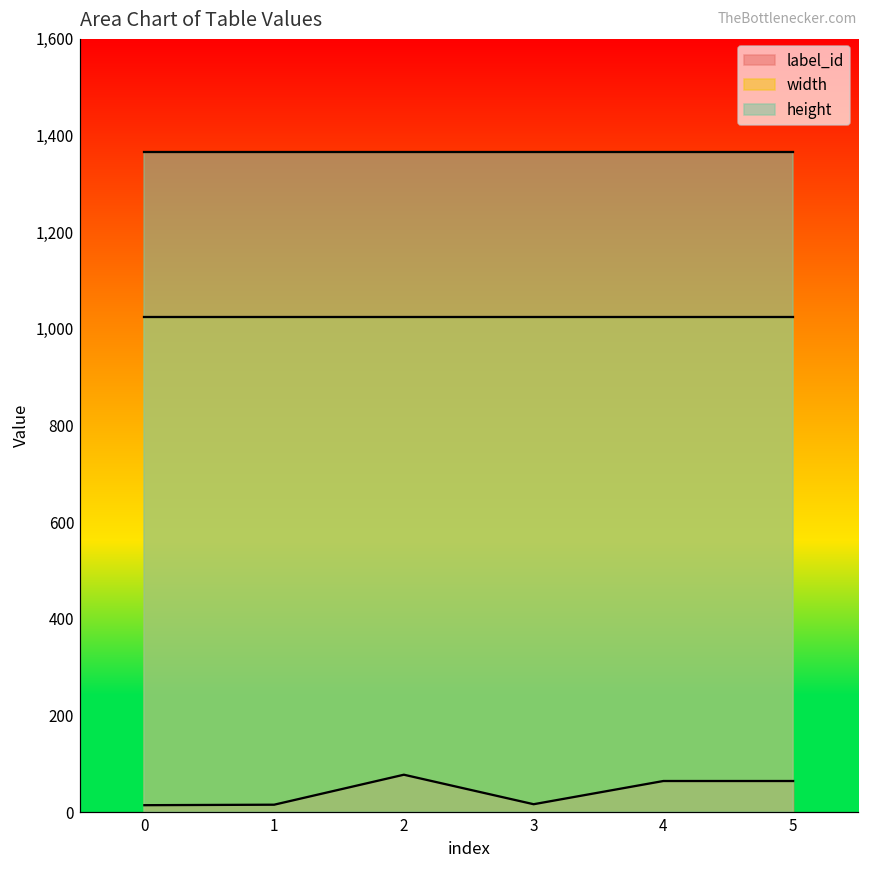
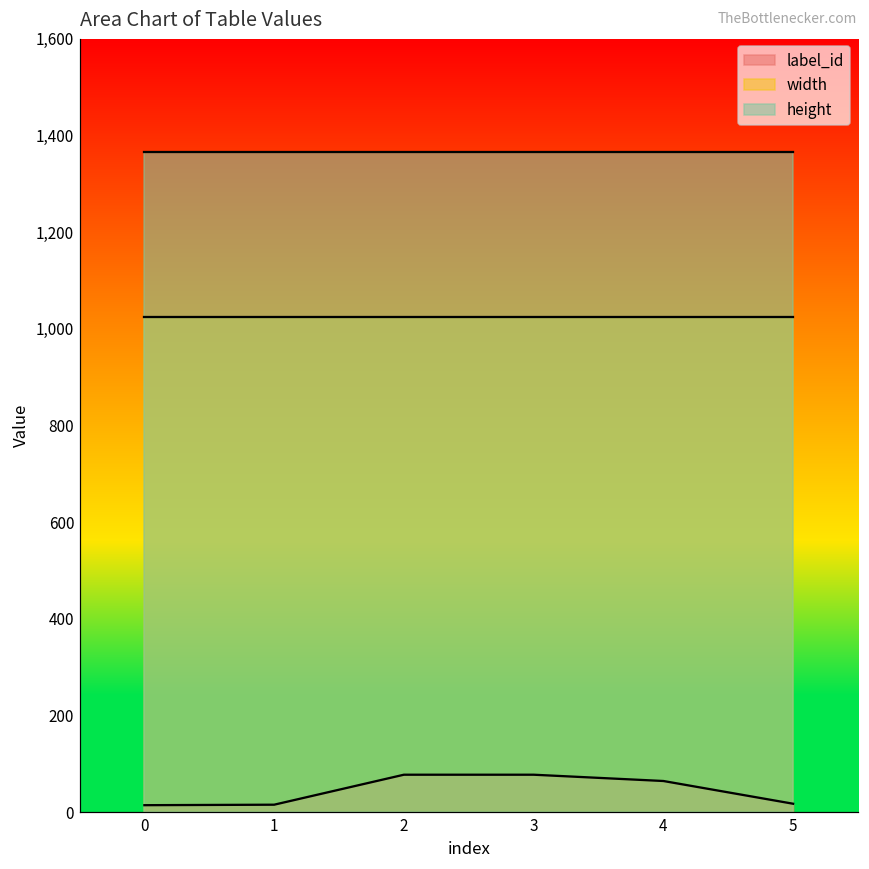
label_id, 3: 20 -> 80
label_id, 5: 70 -> 20
